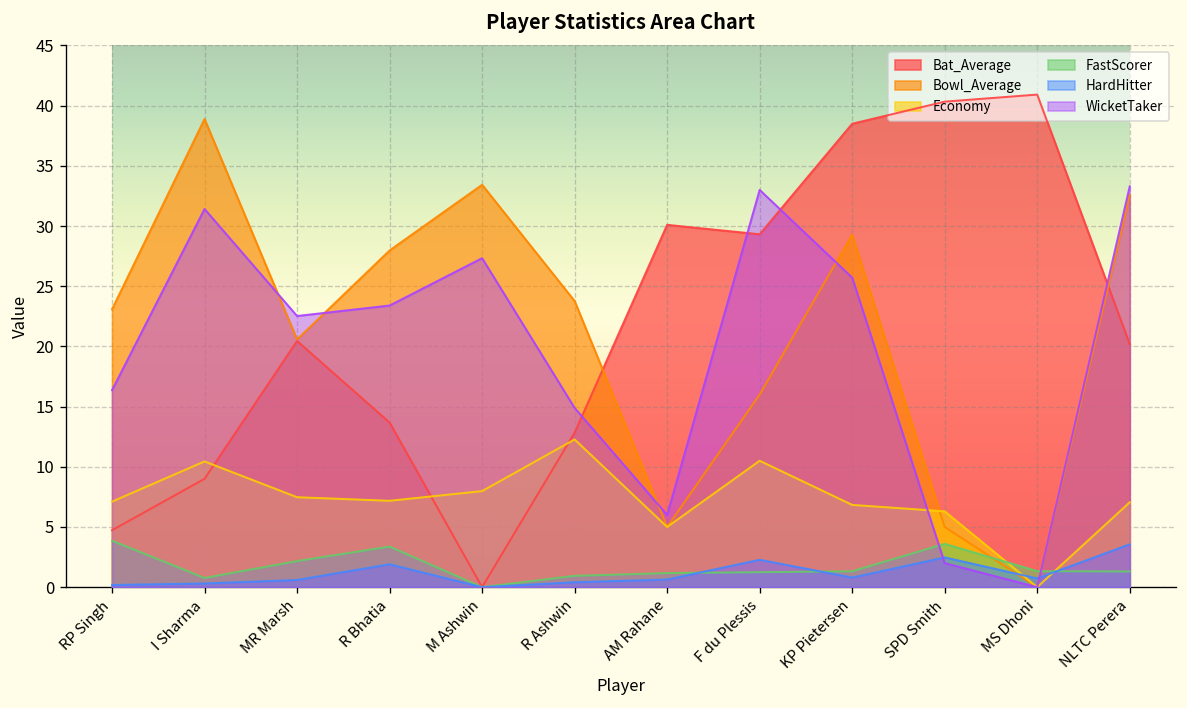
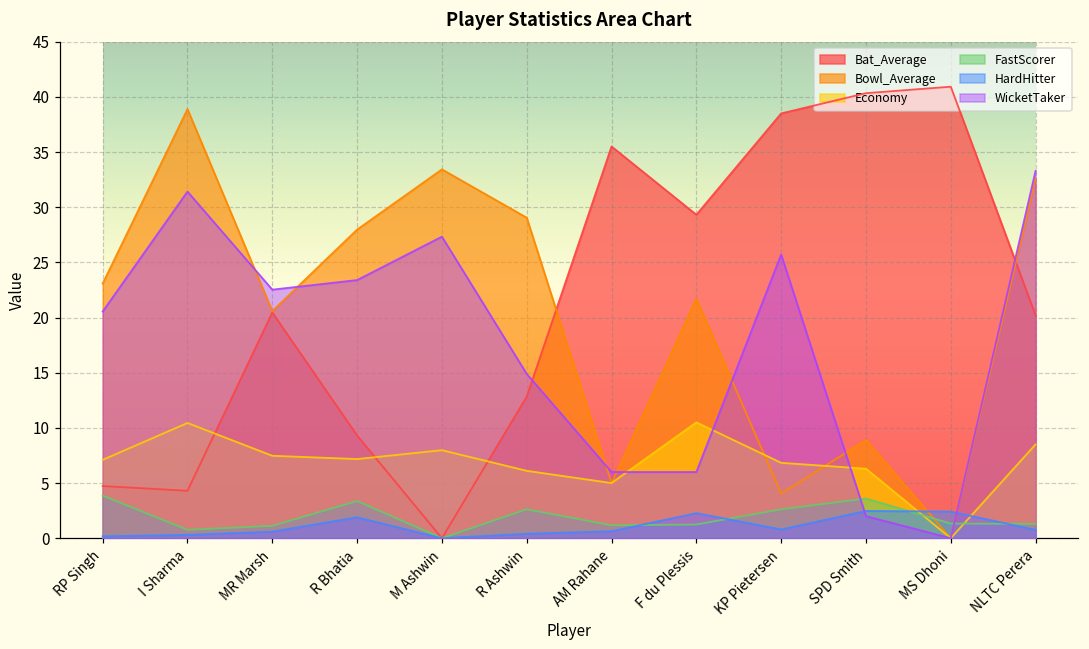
WicketTaker, RP Singh: 16.4 -> 20.5
Bat_Average, I Sharma: 9.0 -> 4.3
FastScorer, MR Marsh: 2.2 -> 1.1
Bat_Average, R Bhatia: 13.7 -> 9.3
Bowl_Average, R Ashwin: 23.8 -> 29.1
Economy, R Ashwin: 12.3 -> 6.1
FastScorer, R Ashwin: 0.9 -> 2.6
Bat_Average, AM Rahane: 30.1 -> 35.5
Bowl_Average, F du Plessis: 16.0 -> 21.7
WicketTaker, F du Plessis: 33 -> 6
Bowl_Average, KP Pietersen: 29.3 -> 4.0
FastScorer, KP Pietersen: 1.3 -> 2.6
Bowl_Average, SPD Smith: 5.0 -> 8.9
HardHitter, MS Dhoni: 0.7 -> 2.4
Economy, NLTC Perera: 7.1 -> 8.5
HardHitter, NLTC Perera: 3.6 -> 0.8
